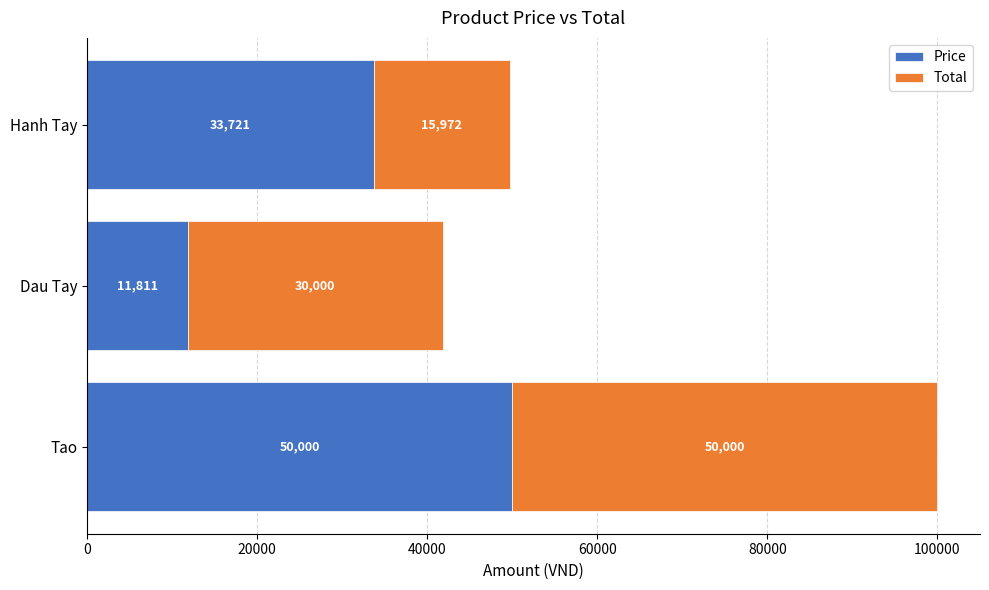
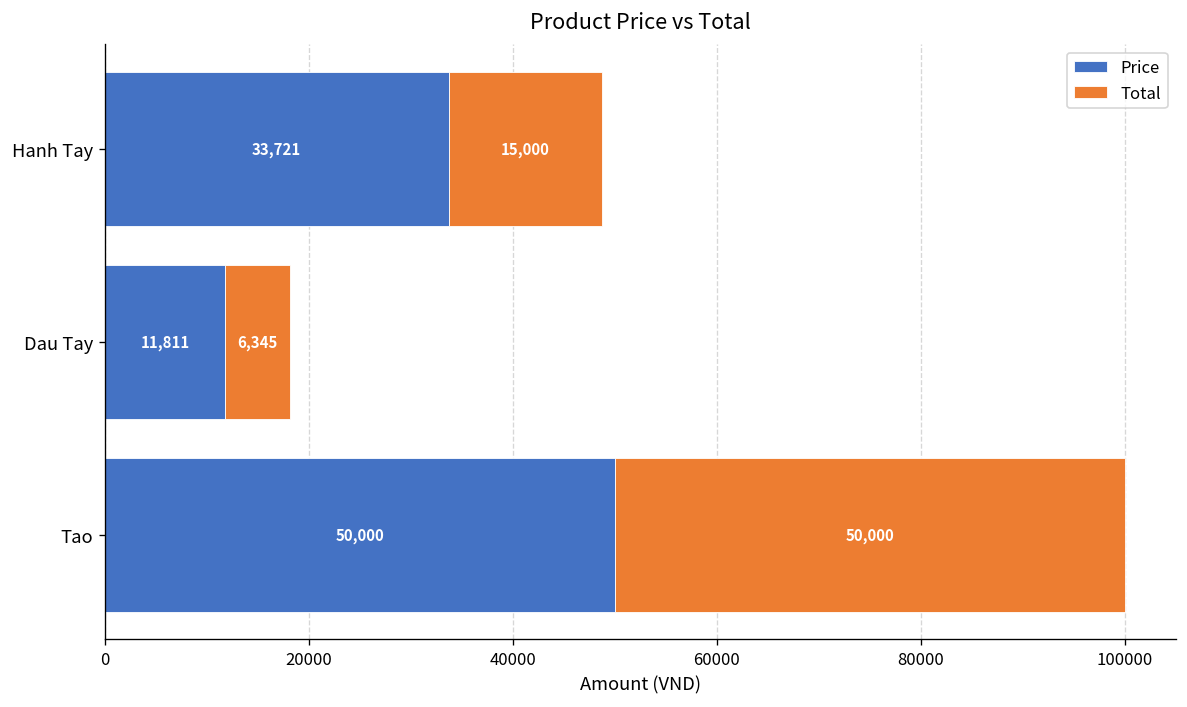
Total, Hanh Tay: 15,972 -> 15,000
Total, Dau Tay: 30,000 -> 6,345
